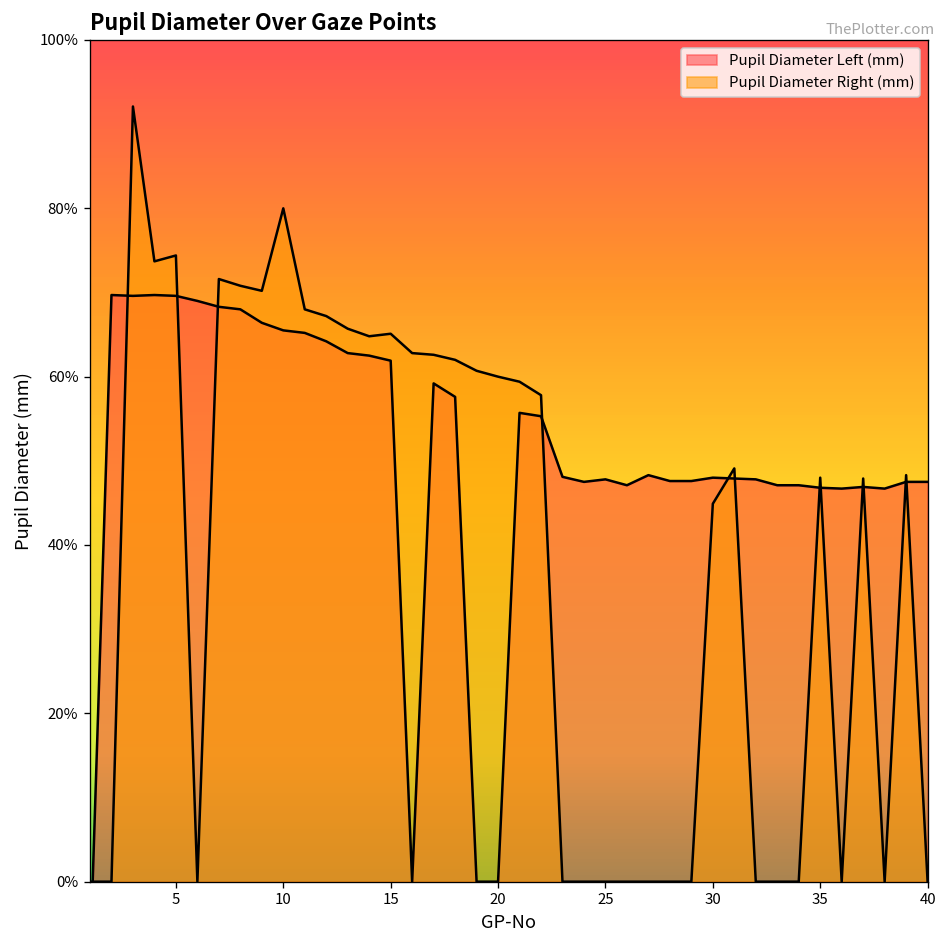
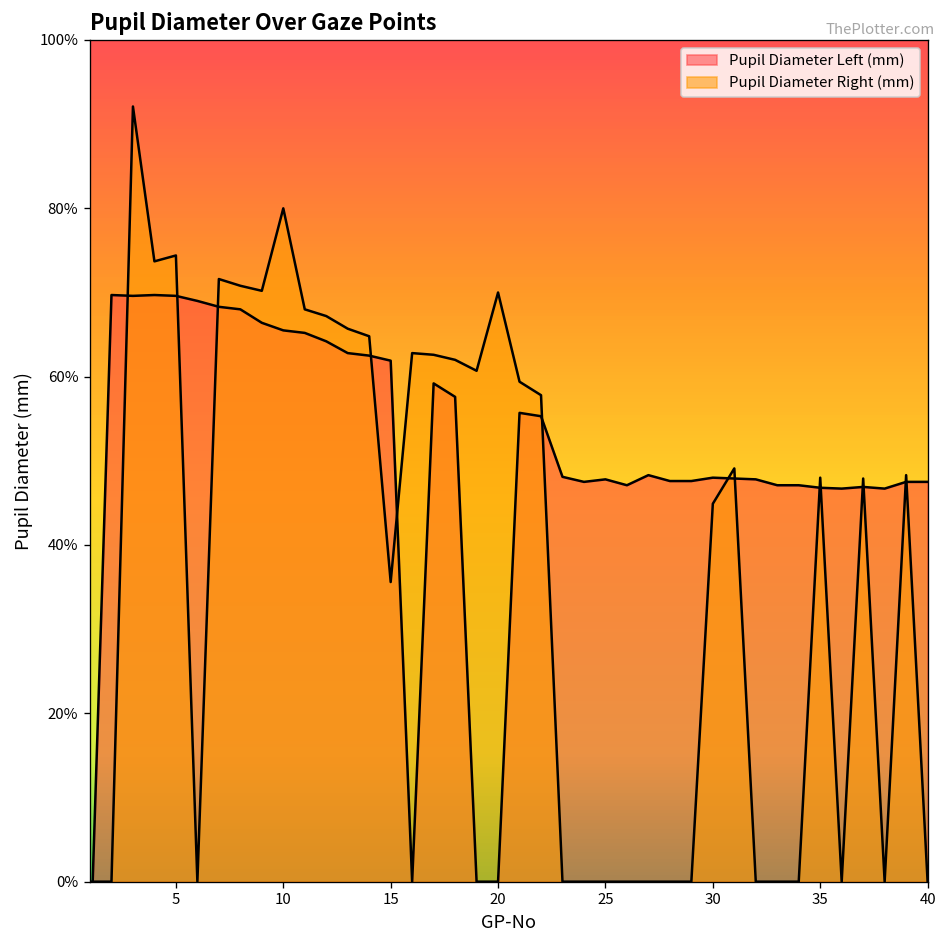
Pupil Diameter Right (mm), 15: 65% -> 36%
Pupil Diameter Right (mm), 20: 60% -> 70%
